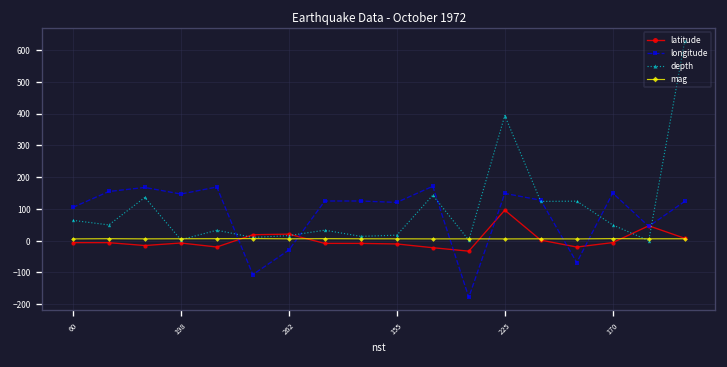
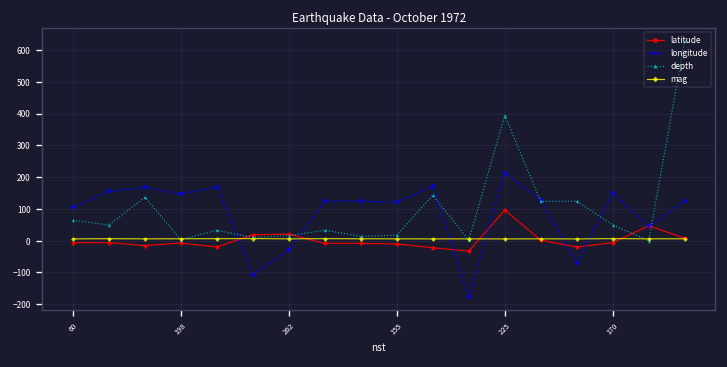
longitude, 225: 150 -> 210
